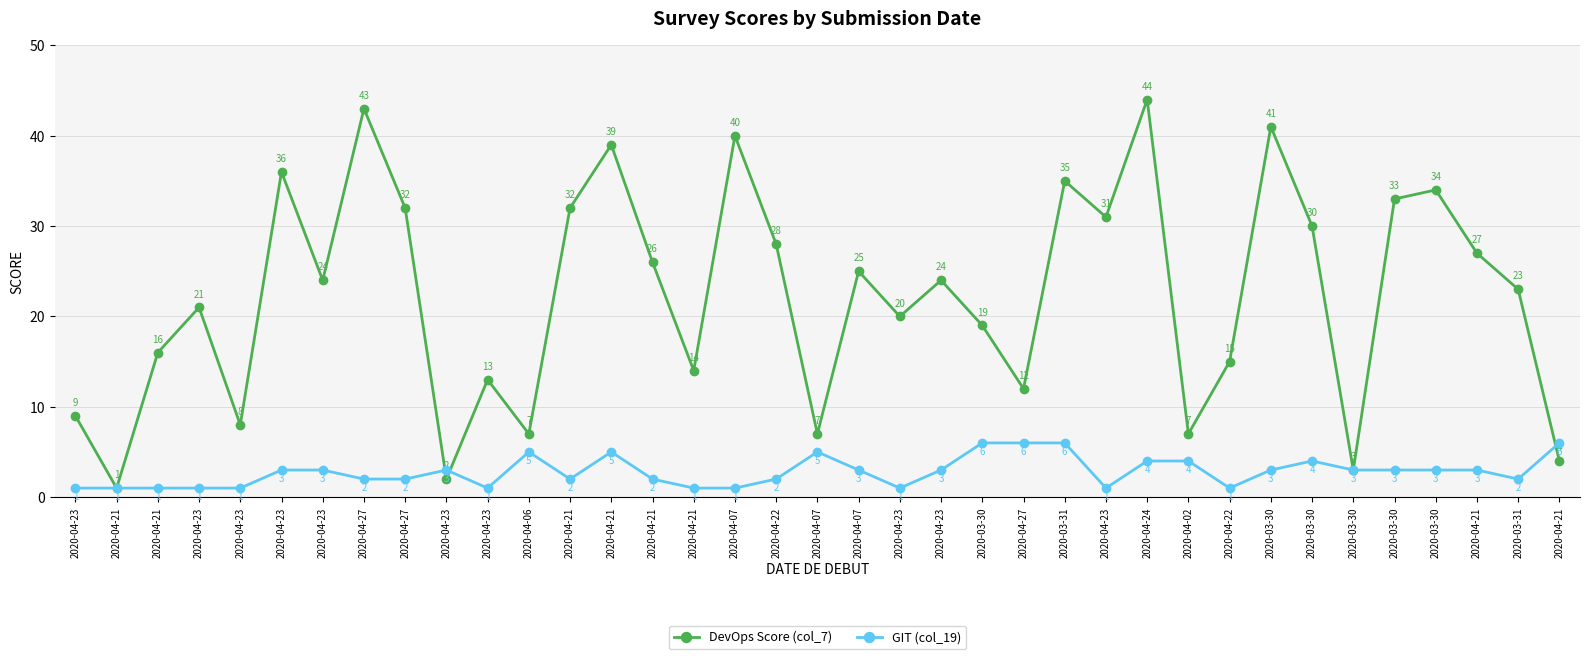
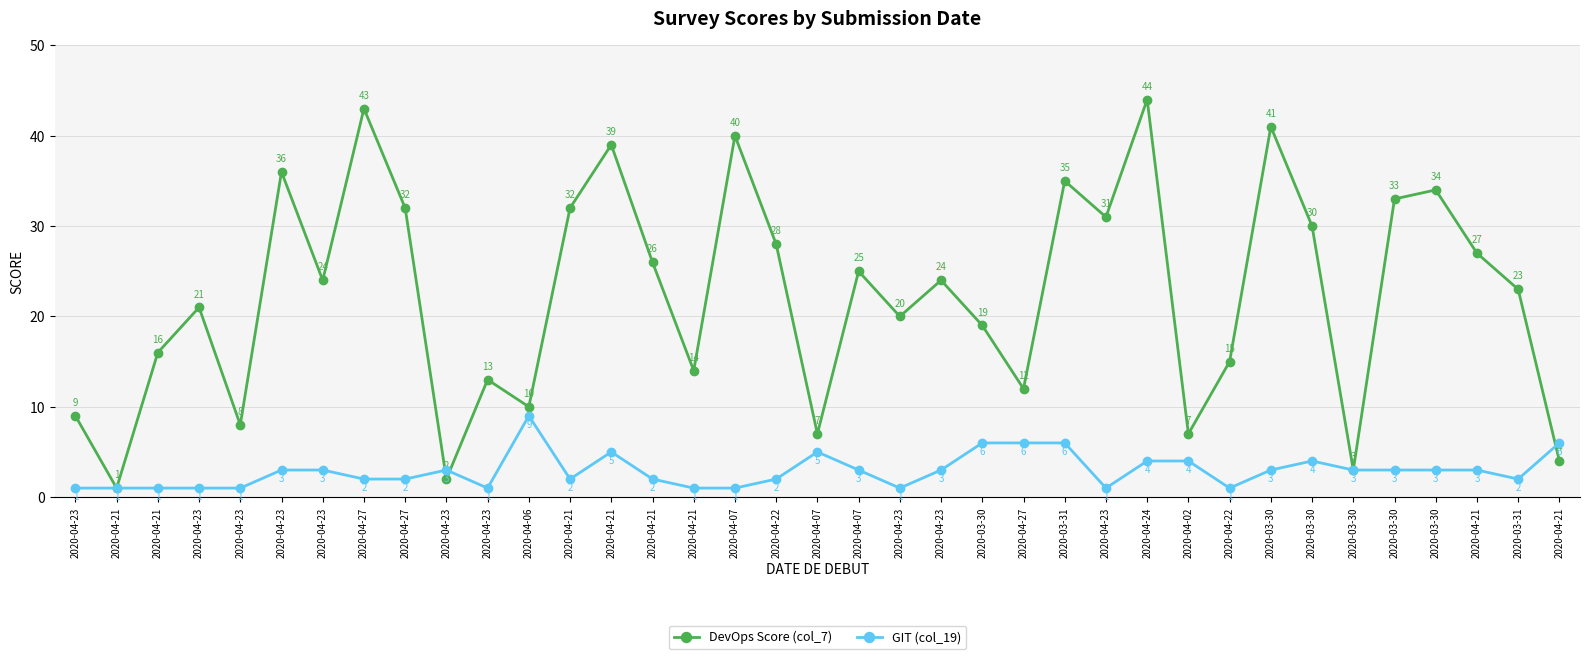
DevOps Score (col_7), 2020-04-06: 7 -> 10
GIT (col_19), 2020-04-06: 5 -> 9
